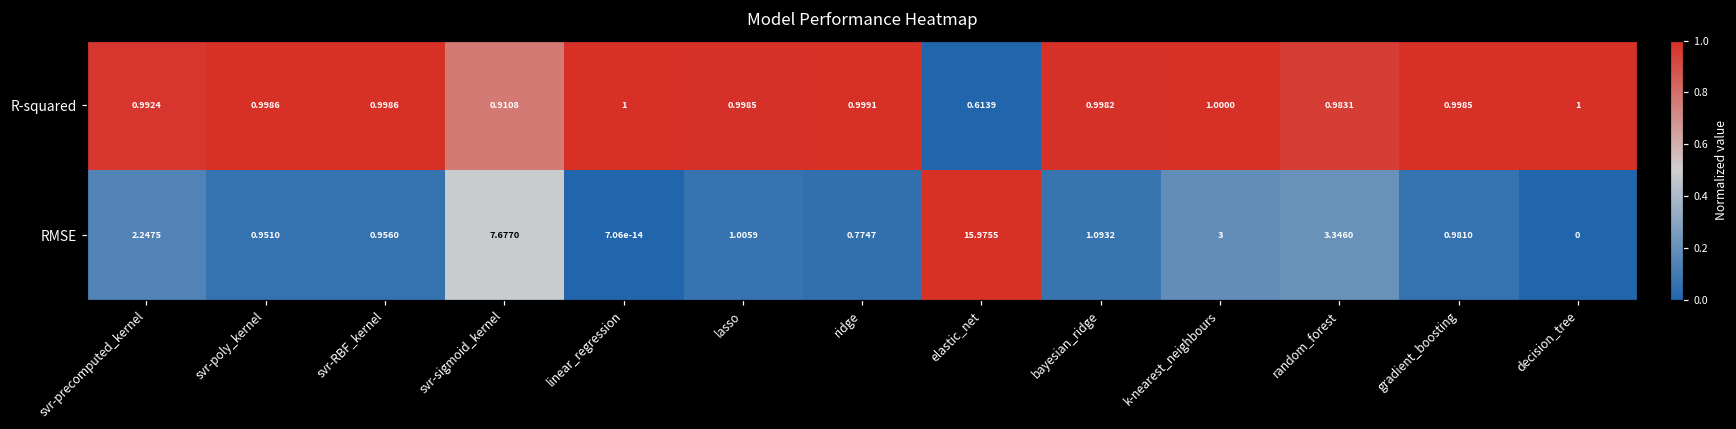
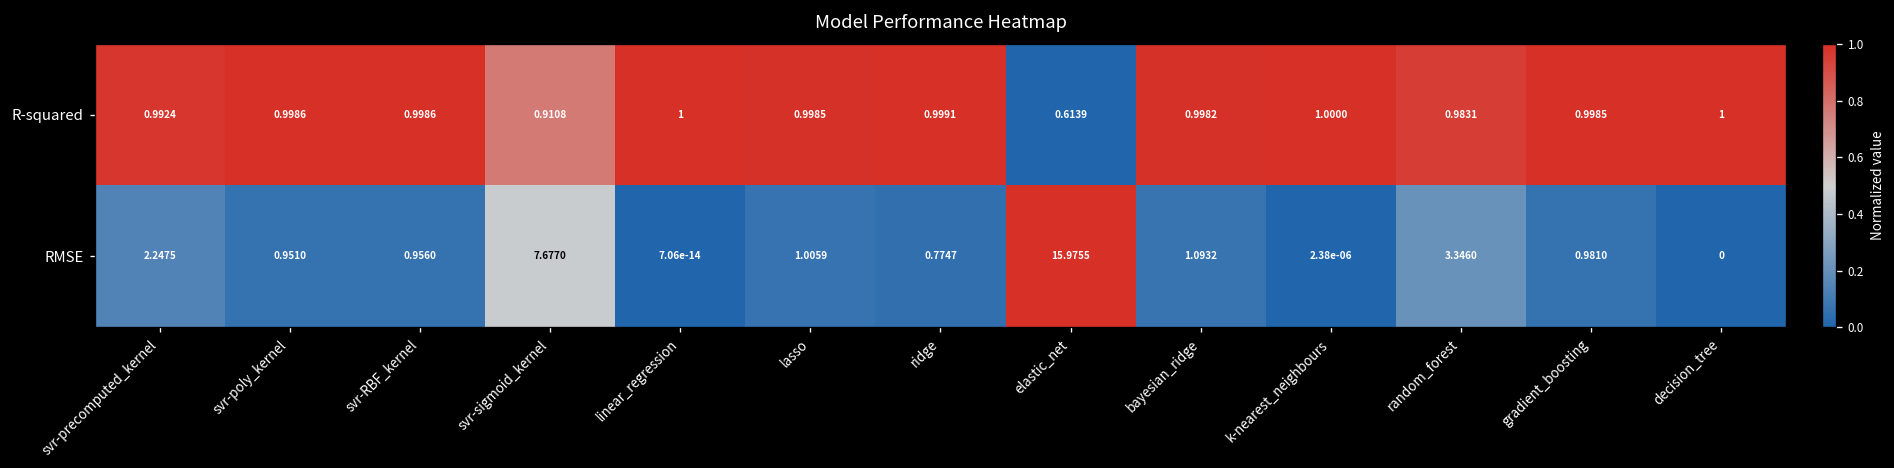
RMSE, k-nearest_neighbours: 3 -> 2.38e-06
